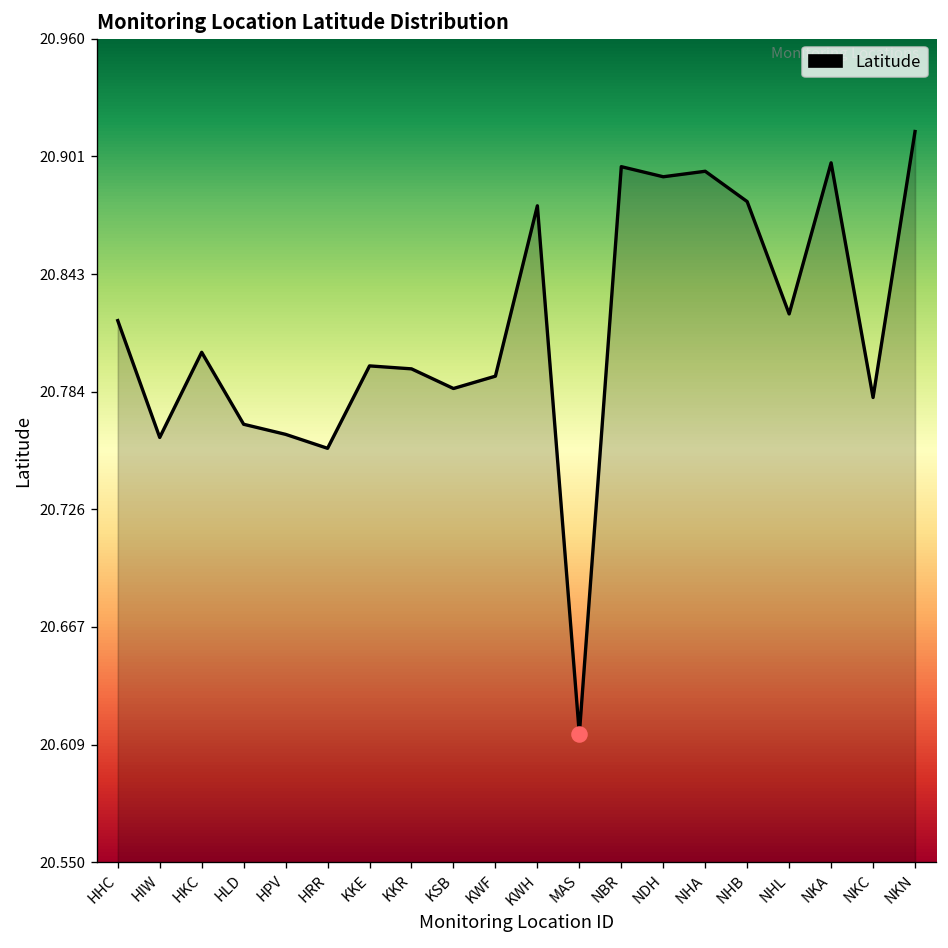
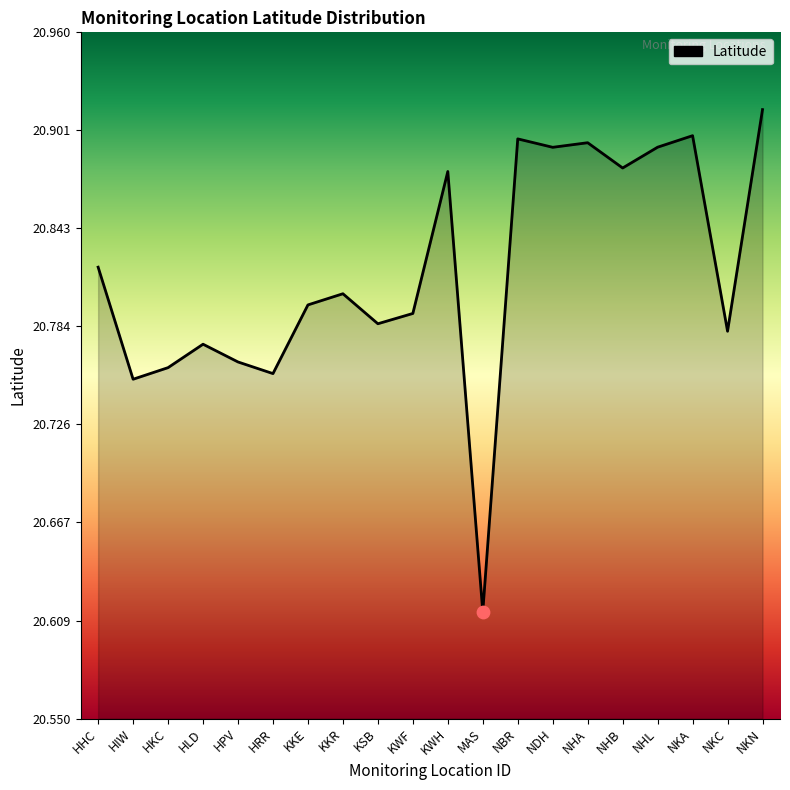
Latitude, HIW: 20.762 -> 20.753
Latitude, HKC: 20.804 -> 20.760
Latitude, HLD: 20.768 -> 20.774
Latitude, KKR: 20.796 -> 20.804
Latitude, NHL: 20.823 -> 20.891
